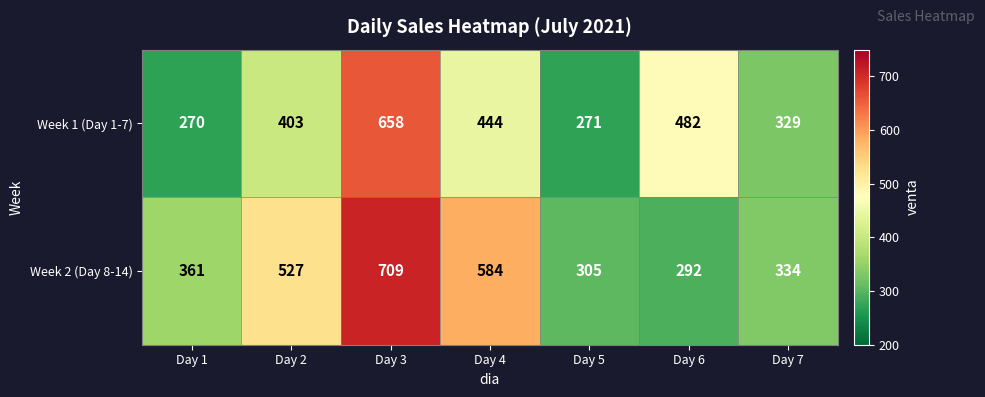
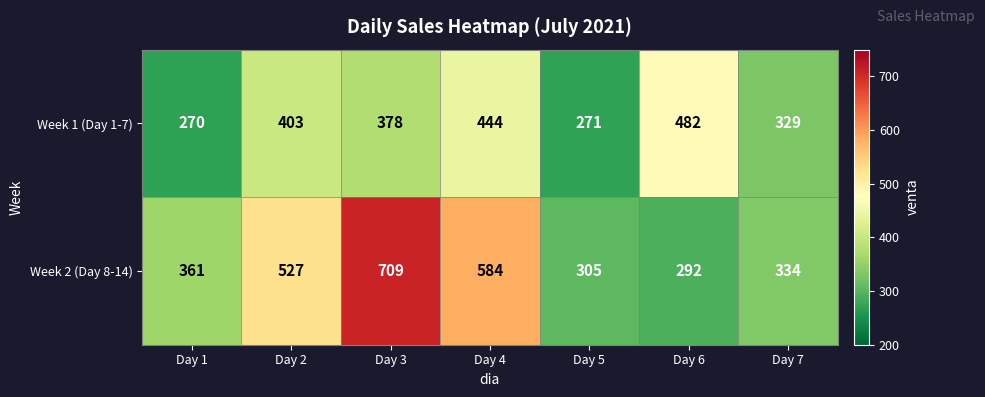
Week 1 (Day 1-7), Day 3: 658 -> 378
